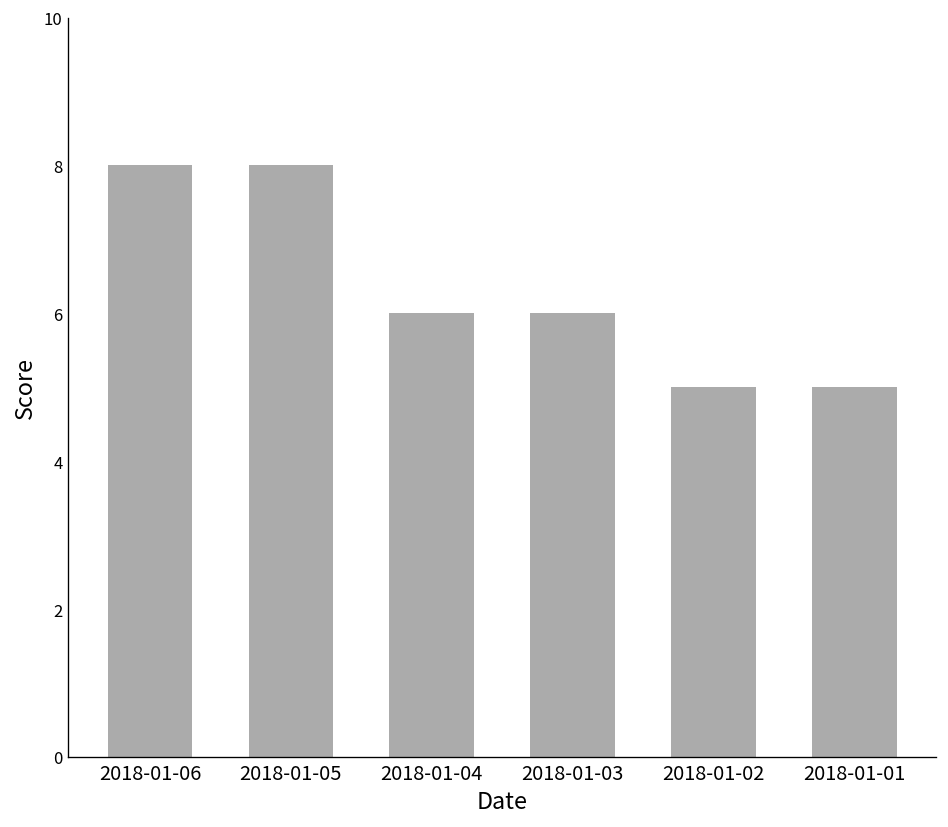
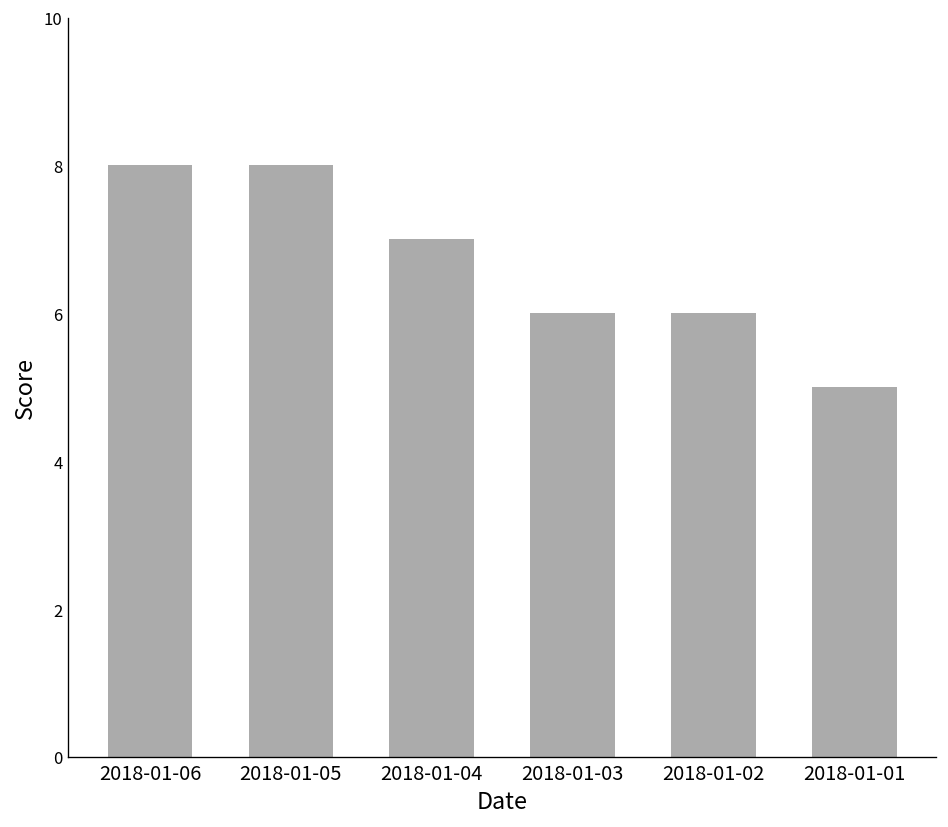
2018-01-04: 6 -> 7
2018-01-02: 5 -> 6
